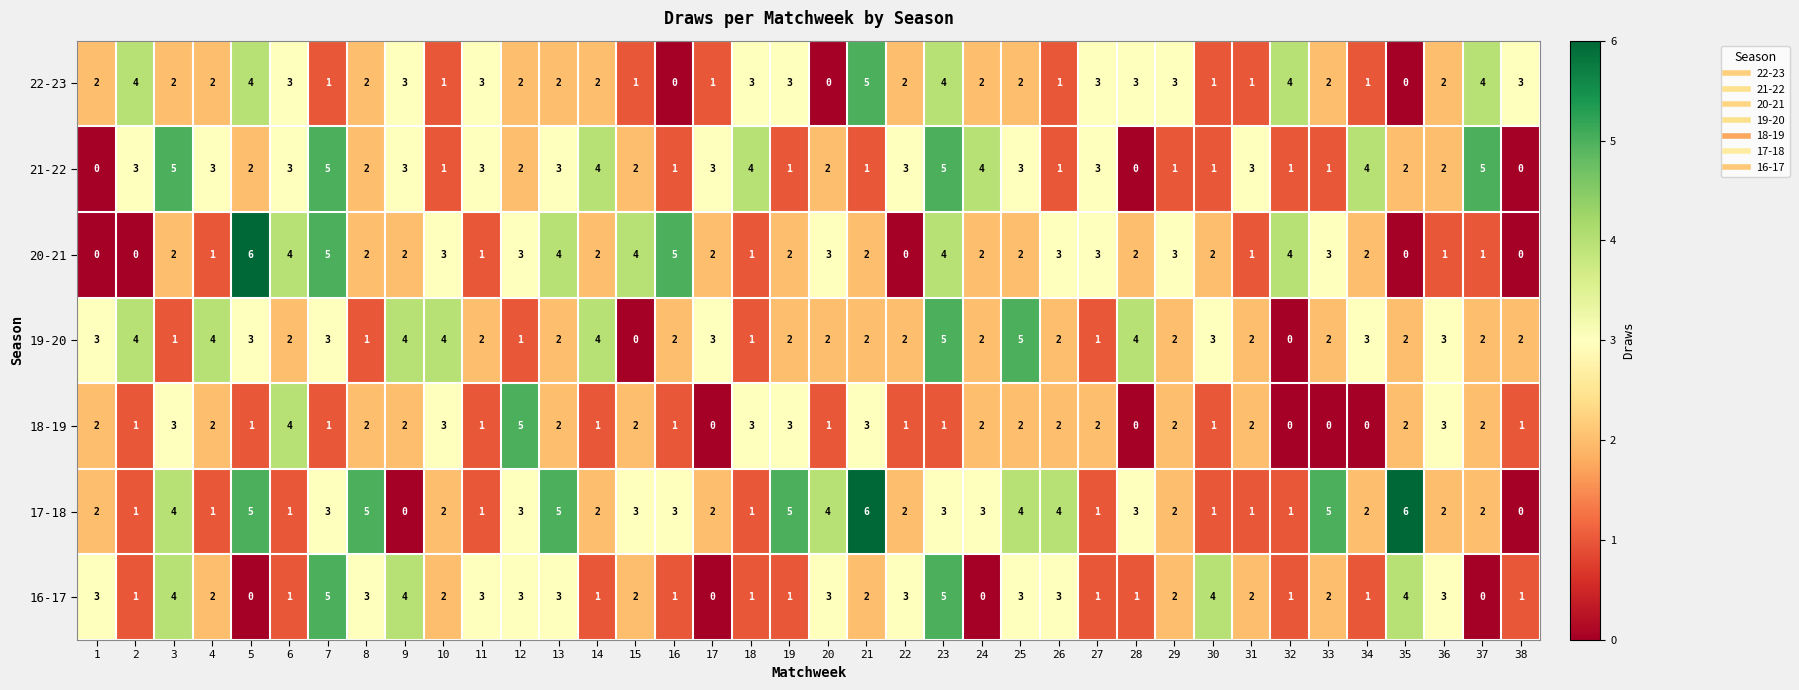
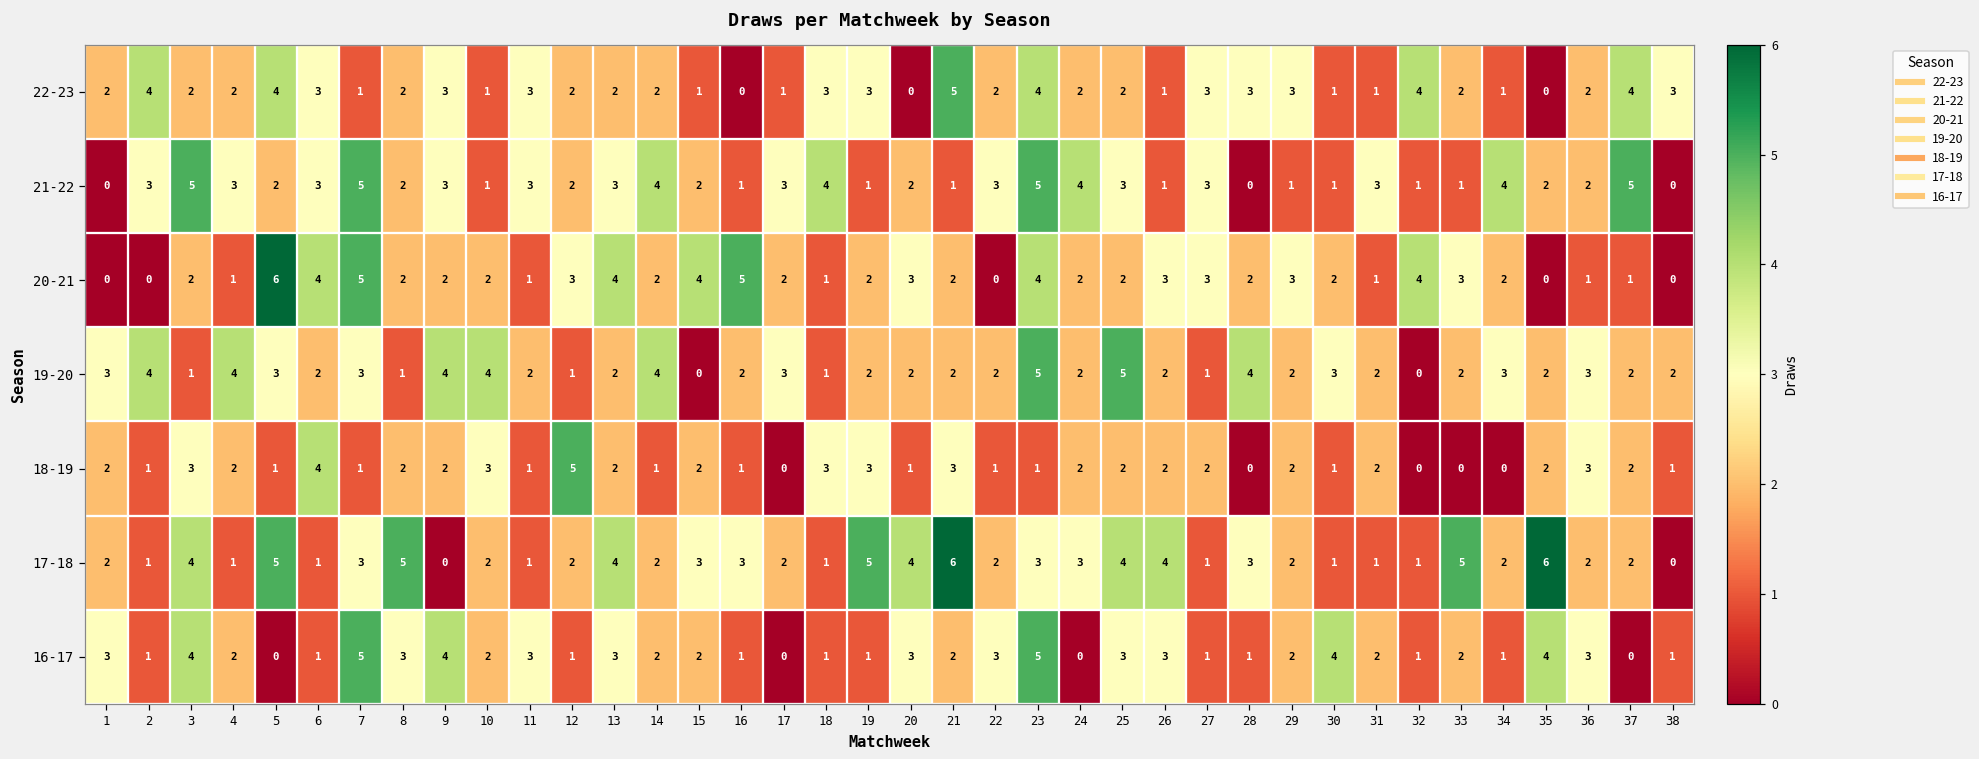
20-21, 10: 3 -> 2
17-18, 12: 3 -> 2
17-18, 13: 5 -> 4
16-17, 12: 3 -> 1
16-17, 14: 1 -> 2
